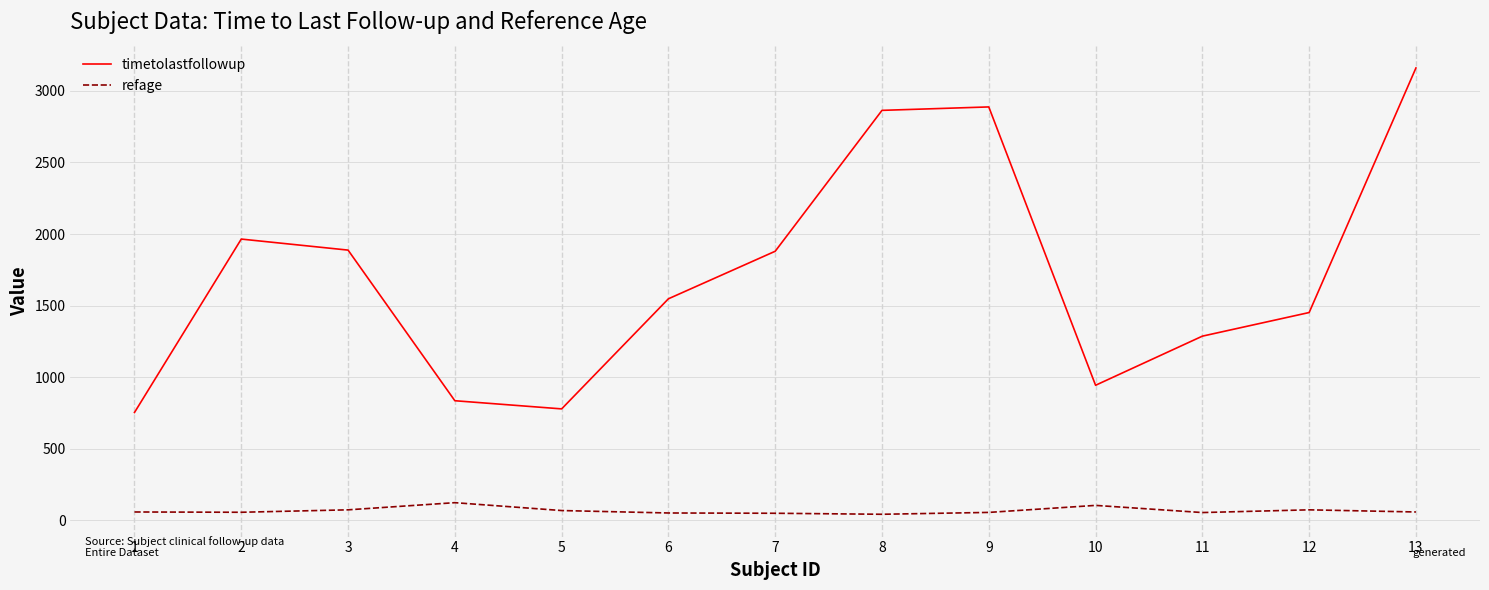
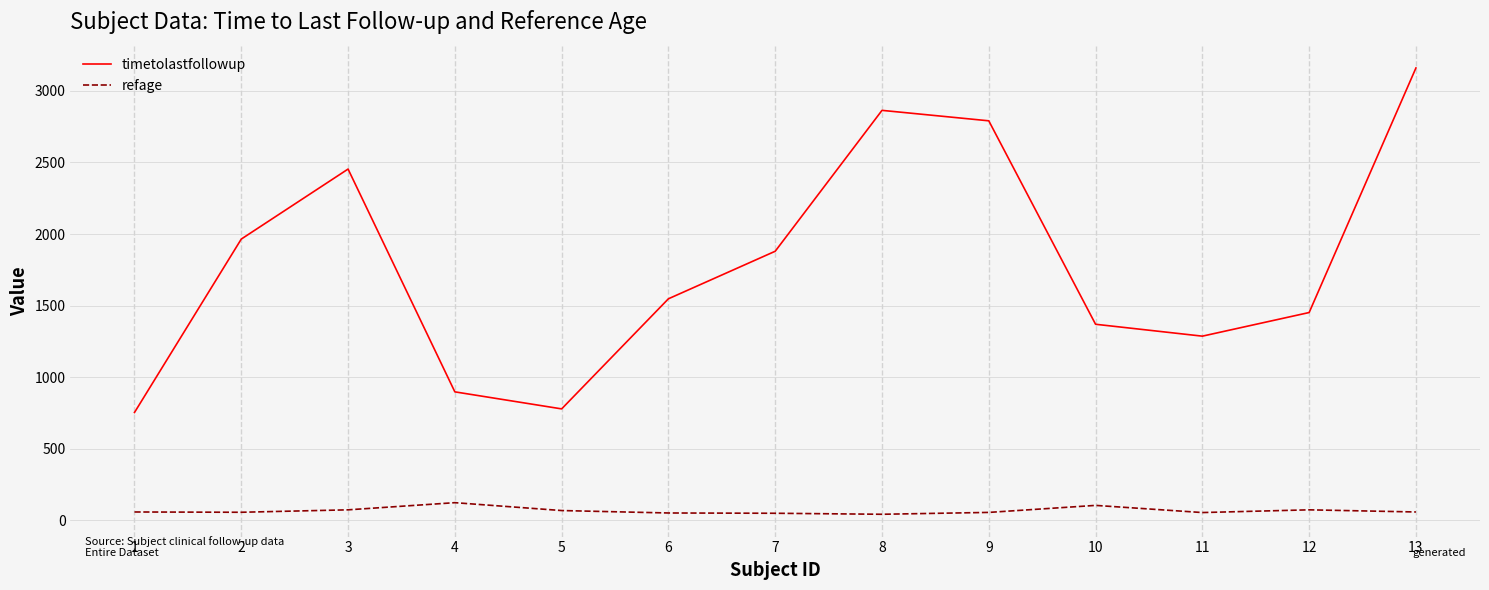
timetolastfollowup, 3: 1890 -> 2450
timetolastfollowup, 4: 840 -> 900
timetolastfollowup, 9: 2890 -> 2790
timetolastfollowup, 10: 940 -> 1370
